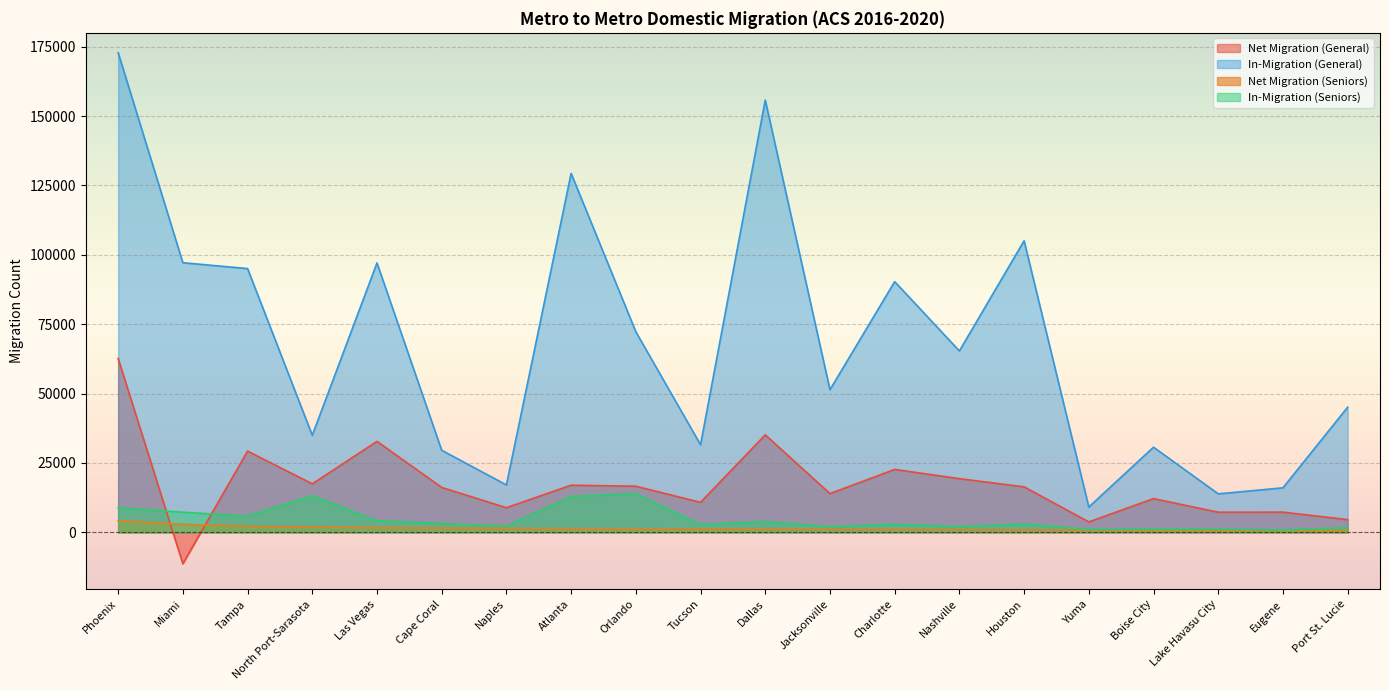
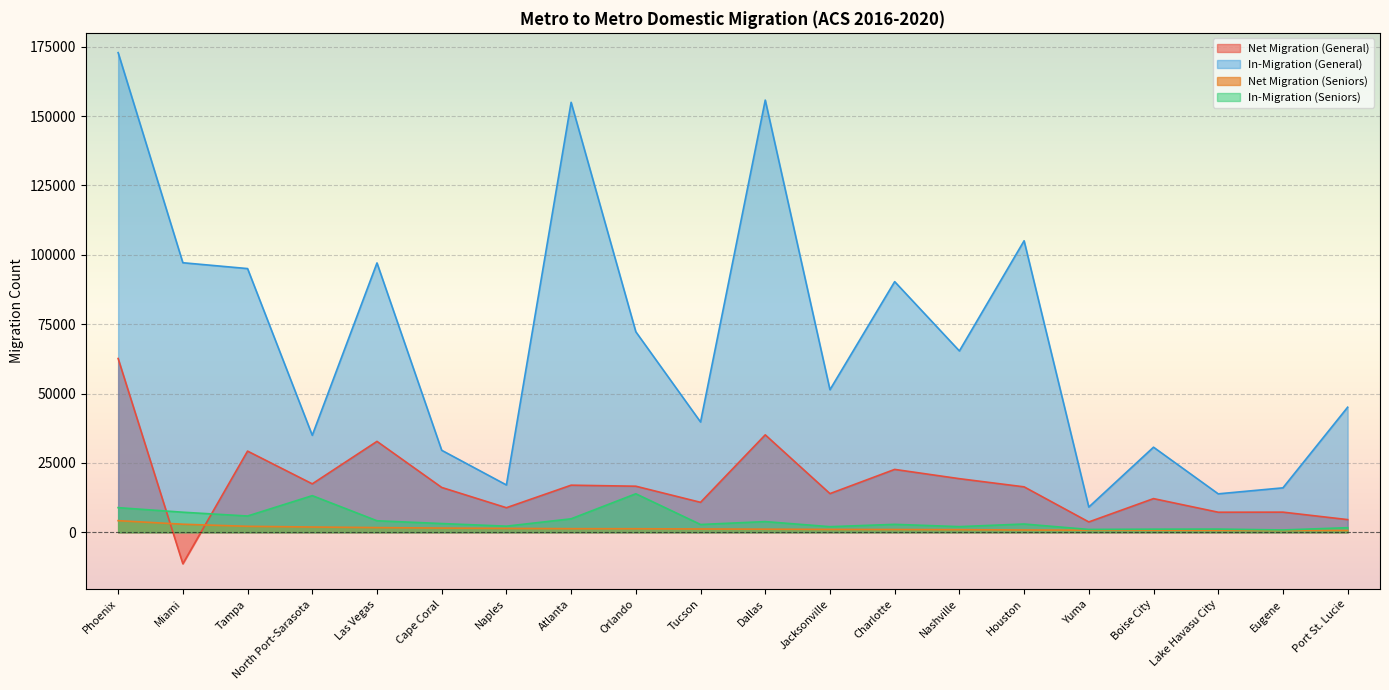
In-Migration (General), Atlanta: 129000 -> 155000
In-Migration (Seniors), Atlanta: 13000 -> 5000
In-Migration (General), Tucson: 32000 -> 40000
